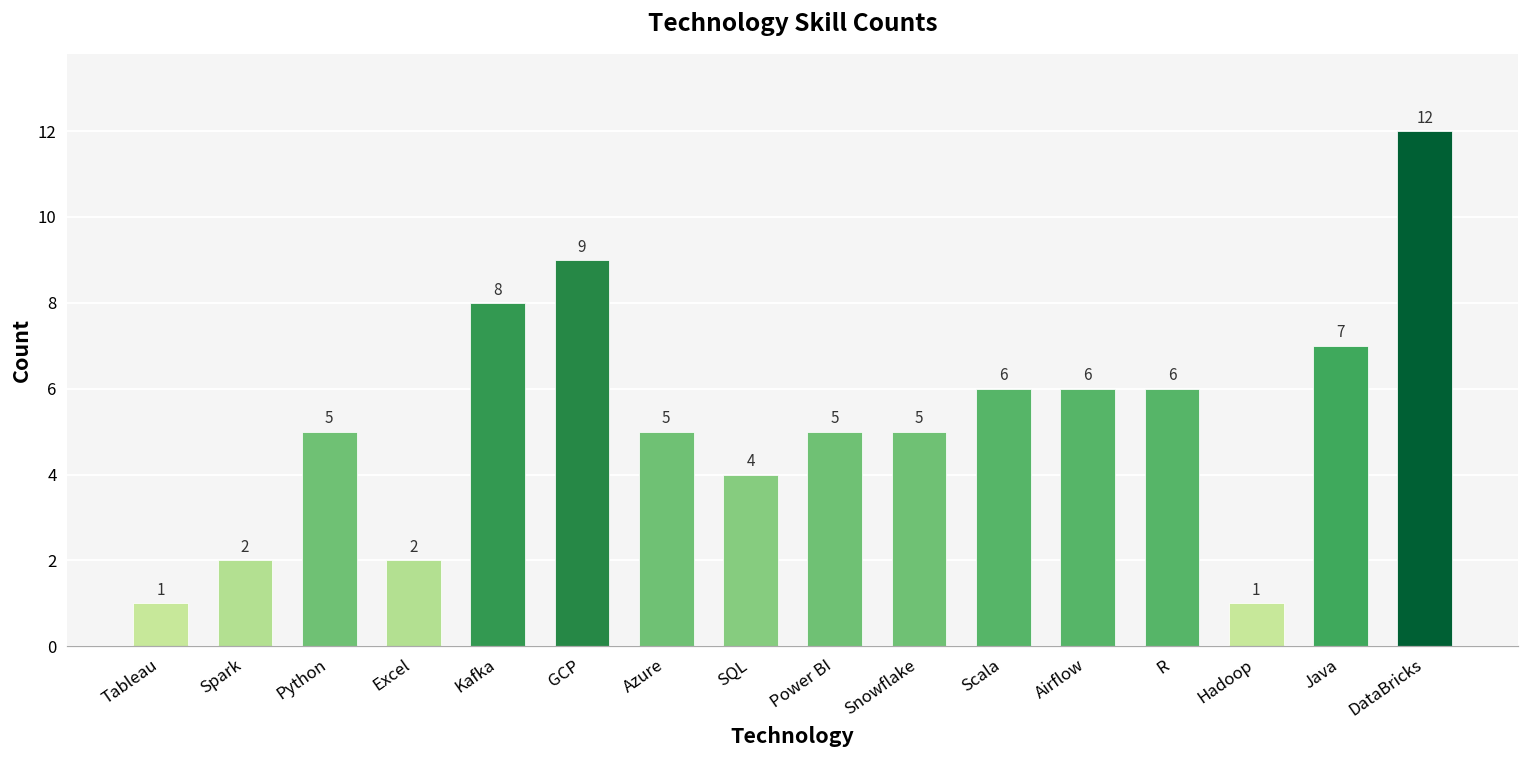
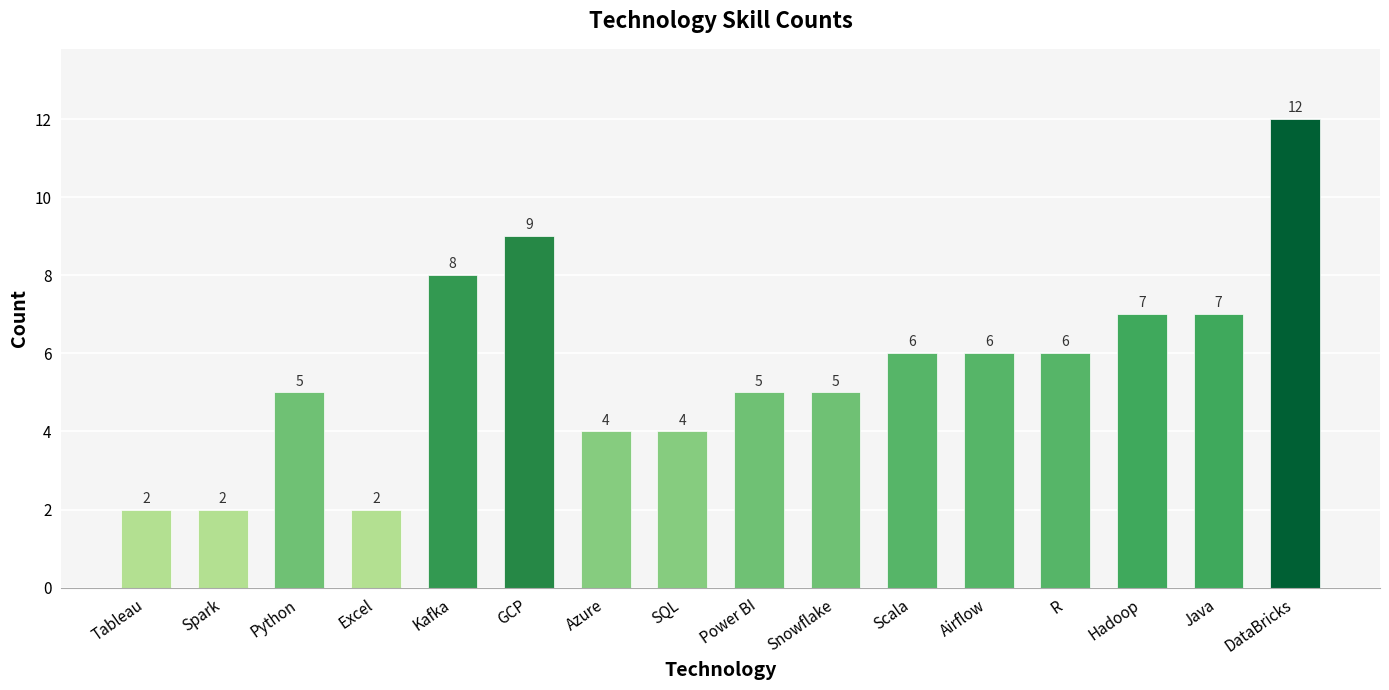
Tableau: 1 -> 2
Azure: 5 -> 4
Hadoop: 1 -> 7
